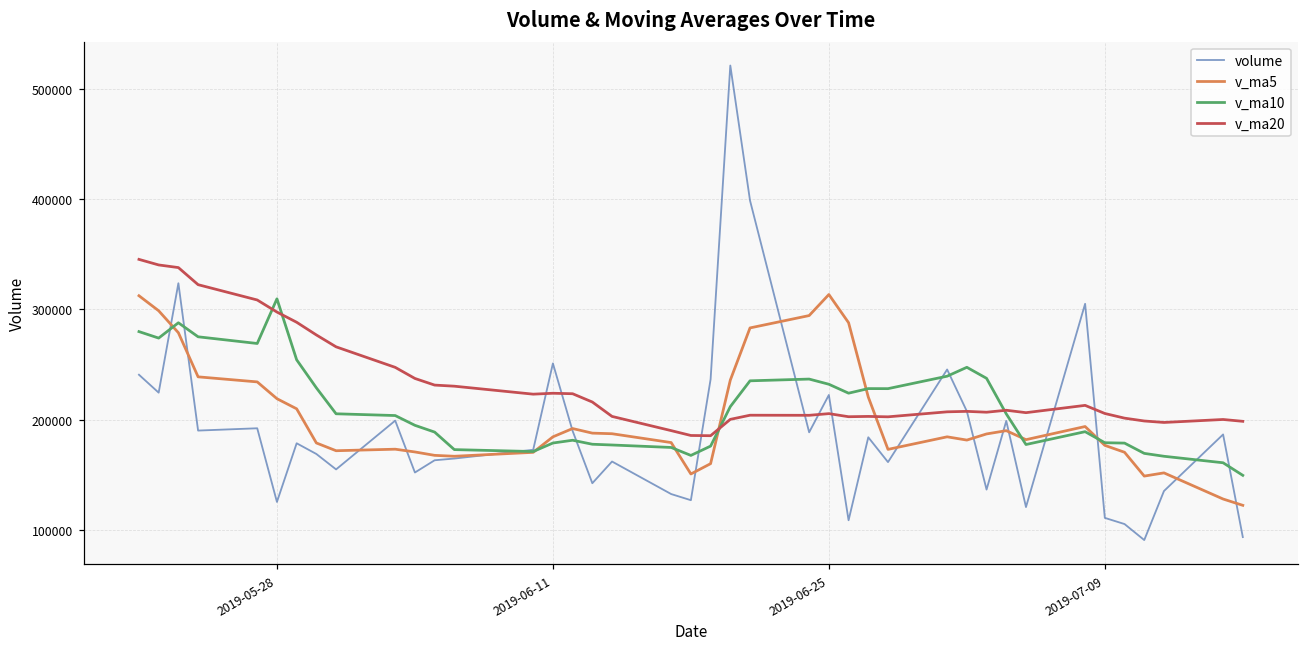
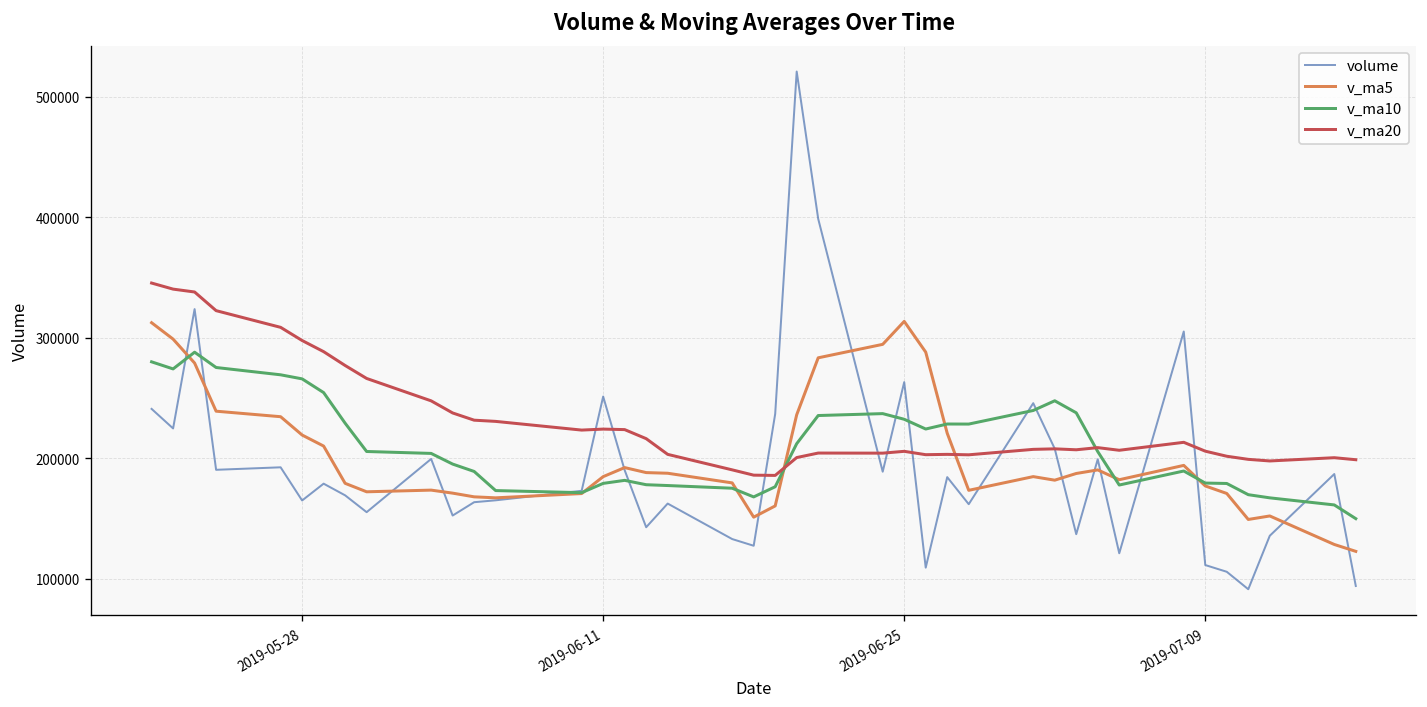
volume, 2019-05-28: 126000 -> 165000
v_ma10, 2019-05-28: 310000 -> 266000
volume, 2019-06-25: 223000 -> 263000
